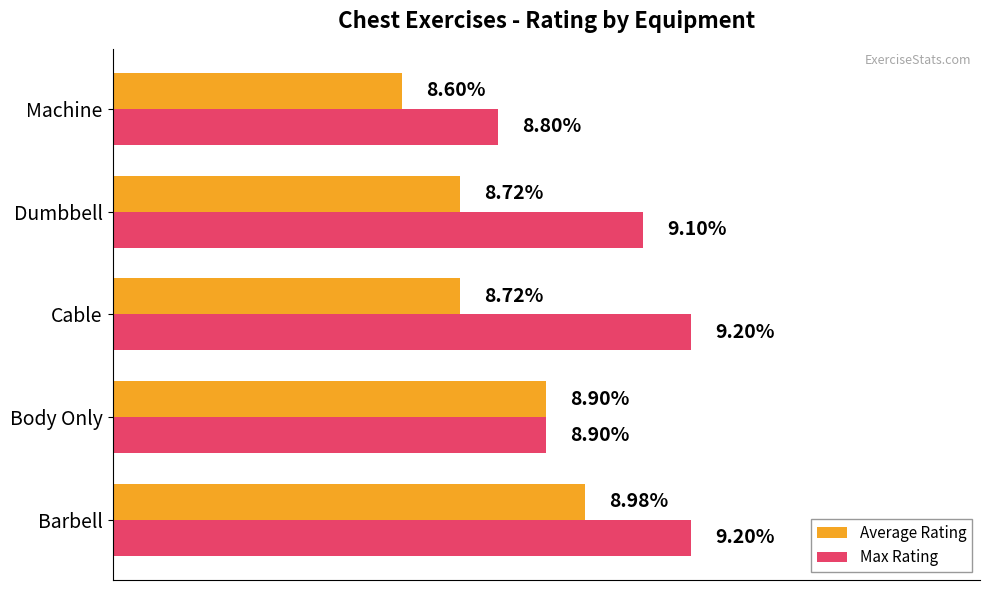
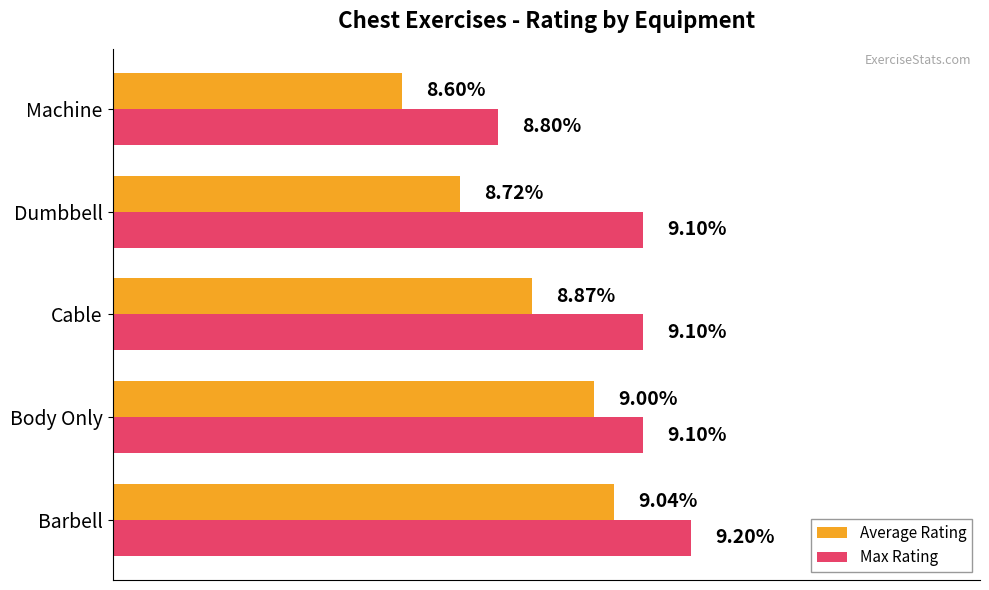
Average Rating, Cable: 8.72% -> 8.87%
Max Rating, Cable: 9.20% -> 9.10%
Average Rating, Body Only: 8.90% -> 9.00%
Max Rating, Body Only: 8.90% -> 9.10%
Average Rating, Barbell: 8.98% -> 9.04%
